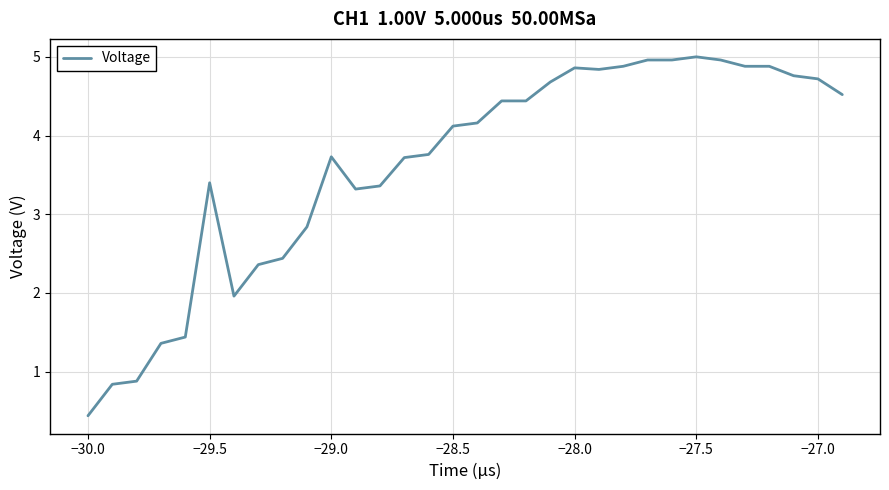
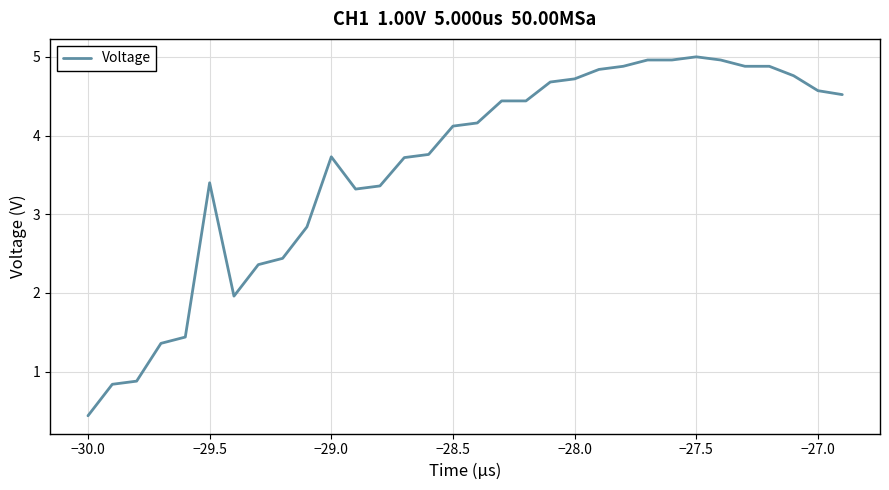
−28.0: 4.9 -> 4.7
−27.0: 4.7 -> 4.6
